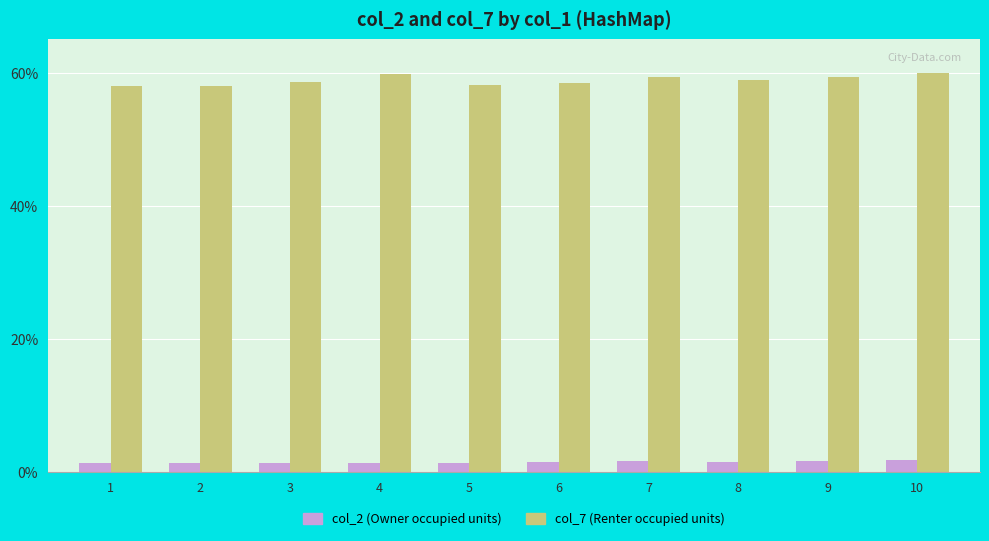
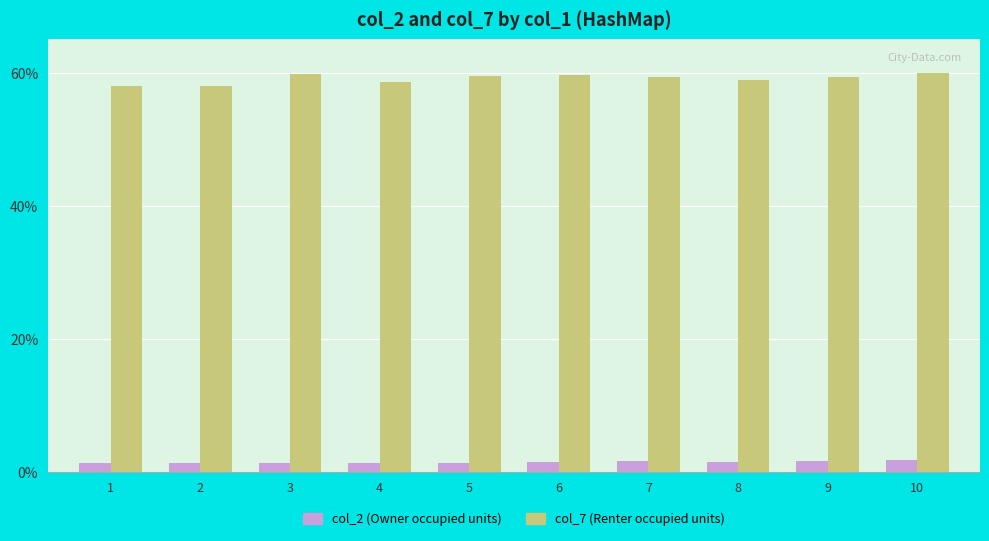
col_7 (Renter occupied units), 3: 59% -> 60%
col_7 (Renter occupied units), 4: 60% -> 59%
col_7 (Renter occupied units), 5: 58% -> 60%
col_7 (Renter occupied units), 6: 58% -> 60%
